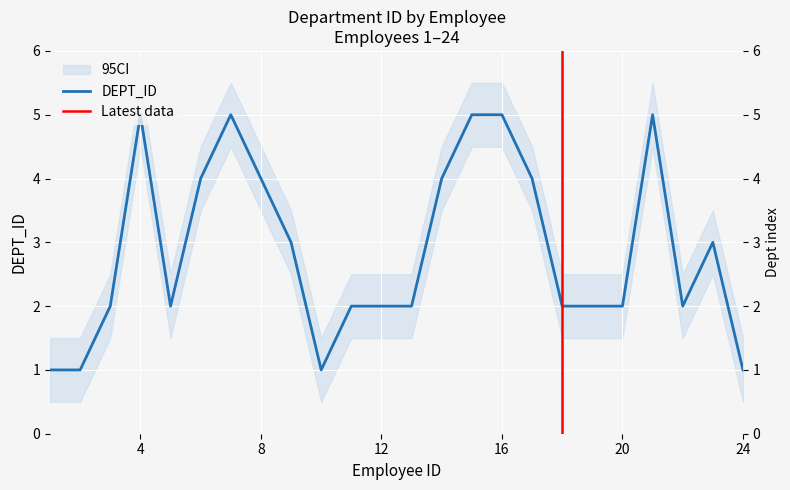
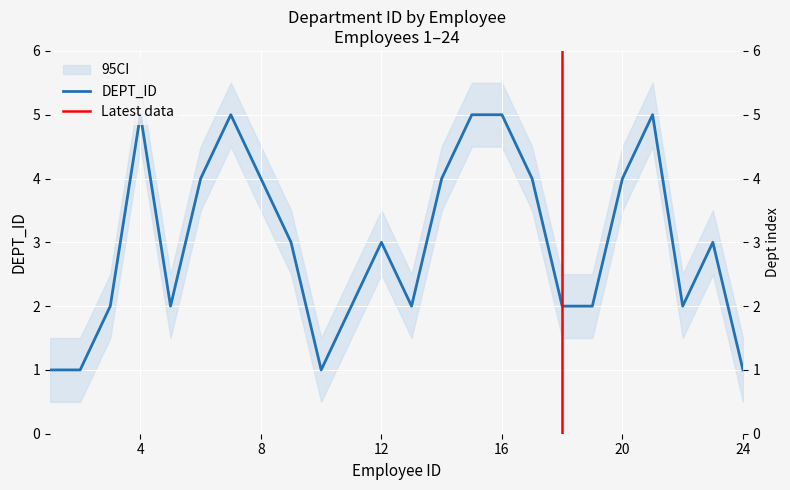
DEPT_ID, 12: 2 -> 3
DEPT_ID, 20: 2 -> 4
